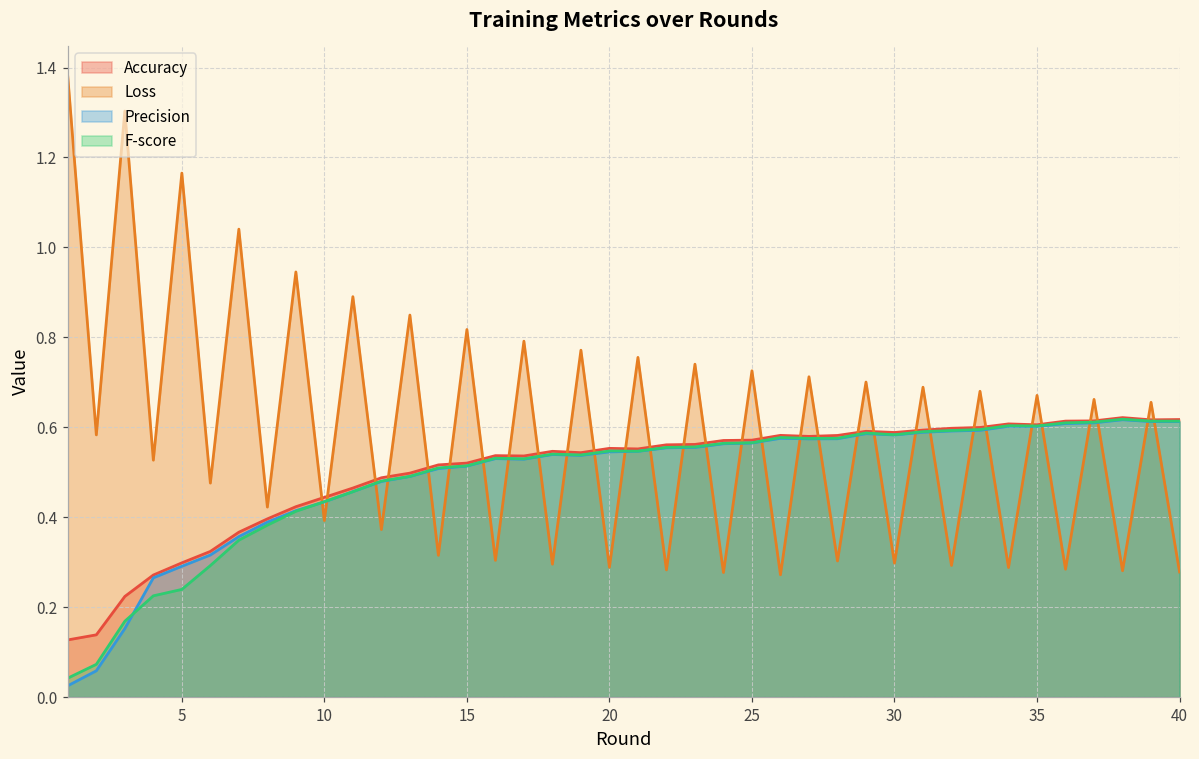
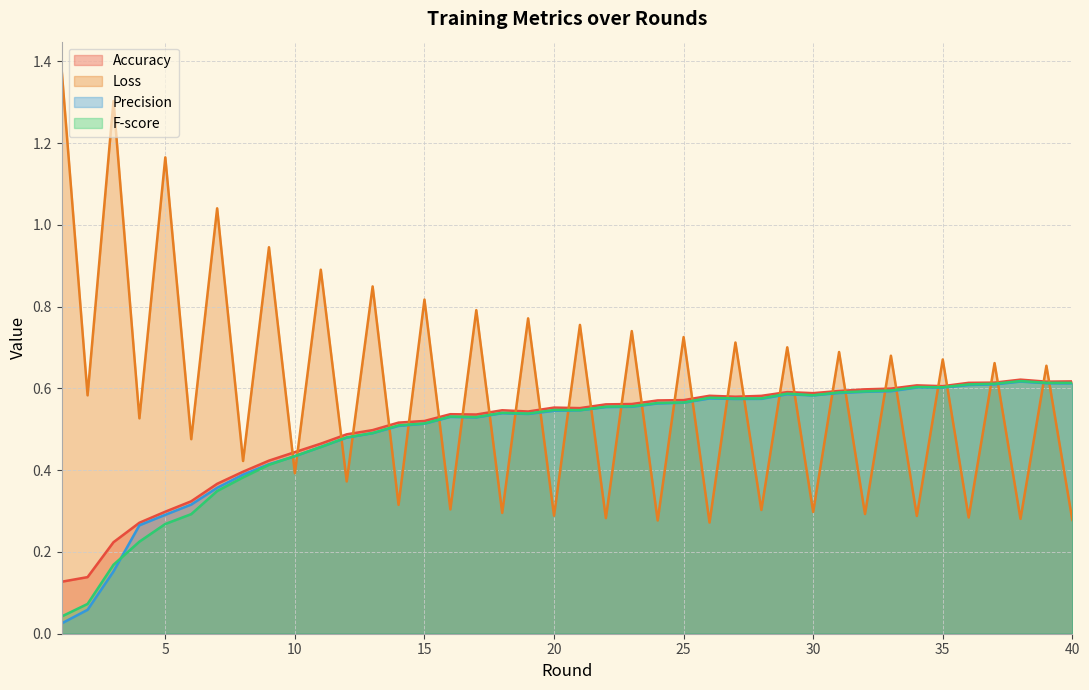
F-score, 5: 0.24 -> 0.27
